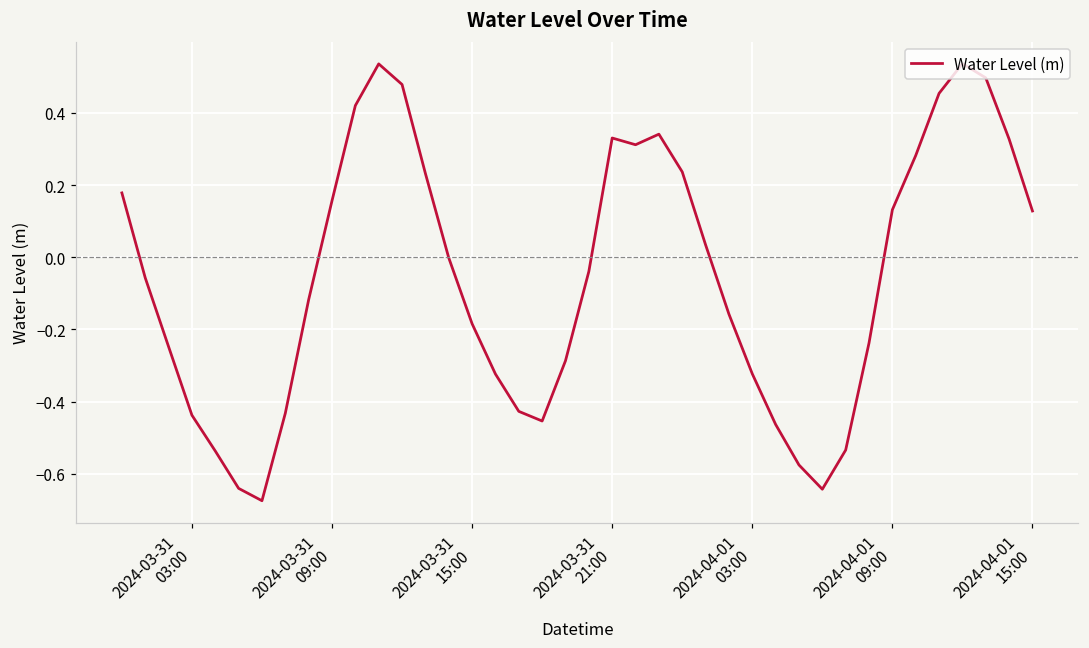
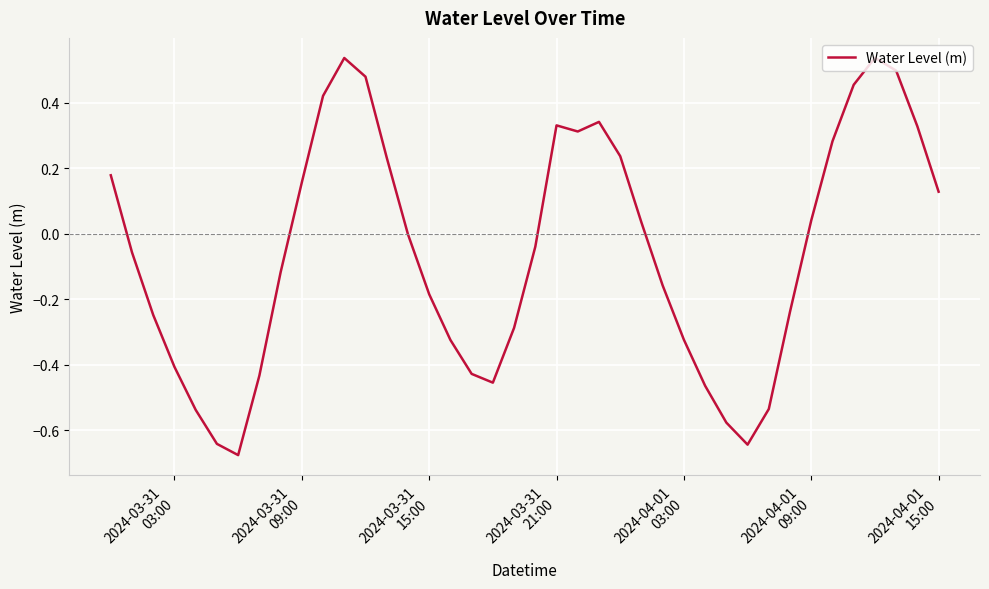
2024-03-31 03:00: -0.44 -> -0.41
2024-04-01 09:00: 0.13 -> 0.04
